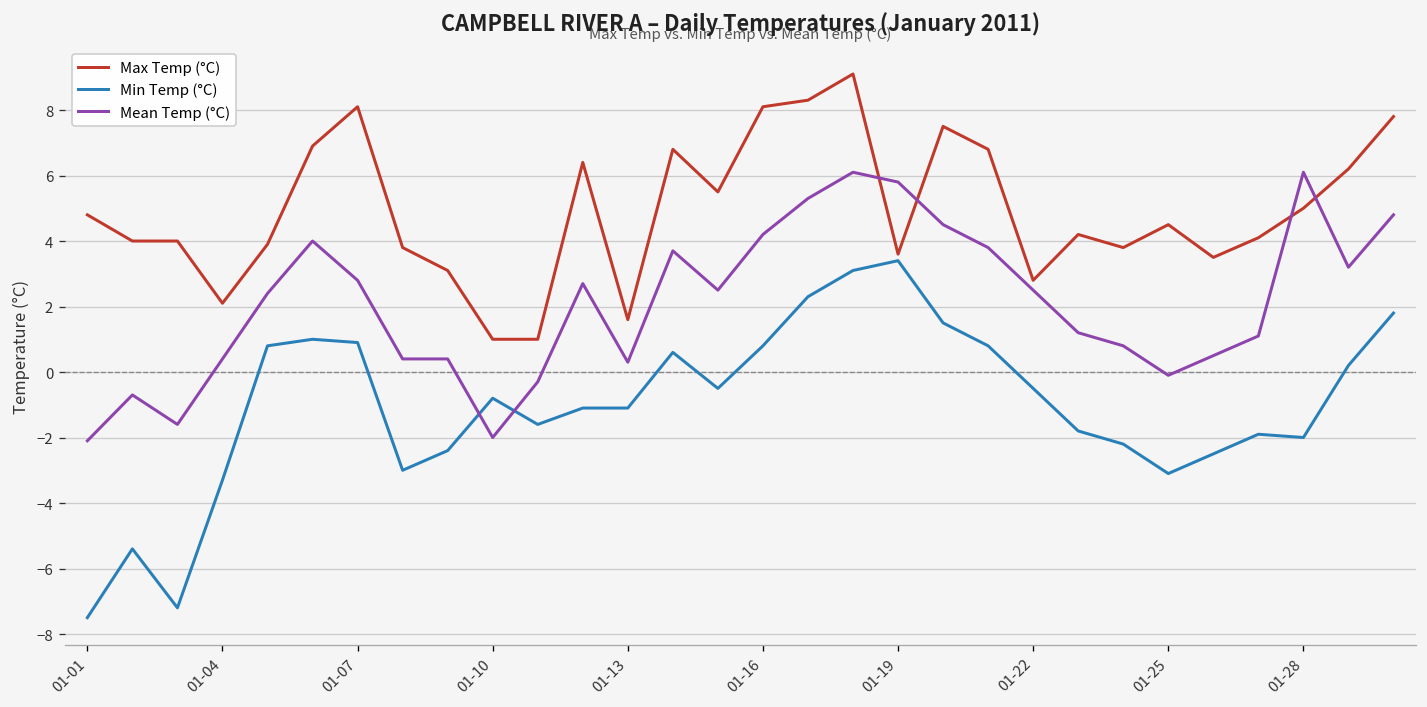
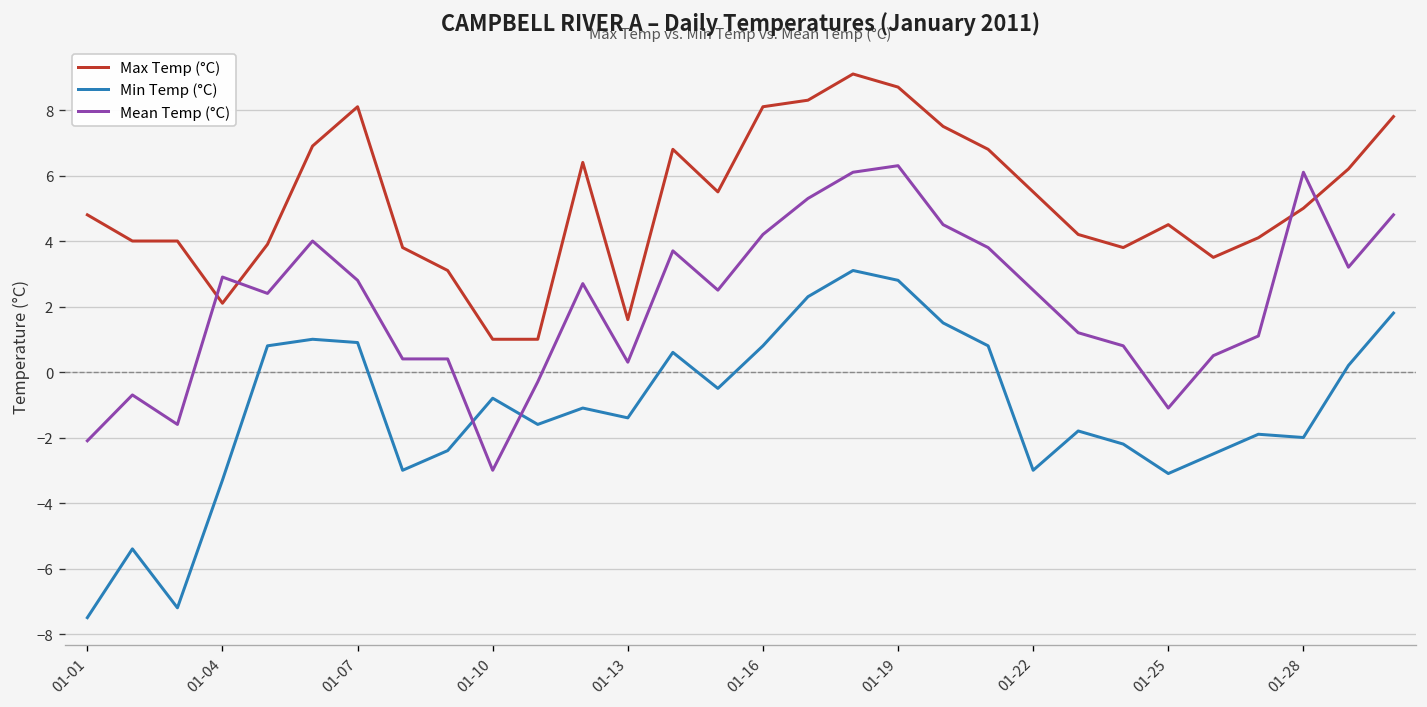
Mean Temp (°C), 01-04: 0.4 -> 2.9
Mean Temp (°C), 01-10: -2 -> -3
Min Temp (°C), 01-13: -1.1 -> -1.4
Max Temp (°C), 01-19: 3.6 -> 8.7
Min Temp (°C), 01-19: 3.4 -> 2.8
Mean Temp (°C), 01-19: 5.8 -> 6.3
Max Temp (°C), 01-22: 2.8 -> 5.5
Min Temp (°C), 01-22: -0.5 -> -3.0
Mean Temp (°C), 01-25: -0.1 -> -1.1
